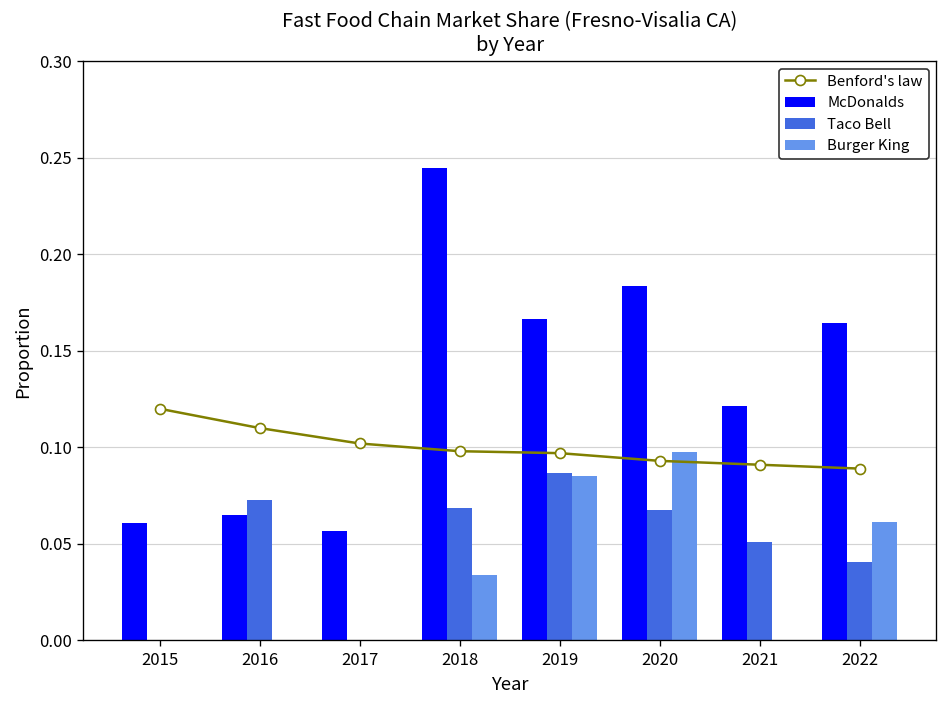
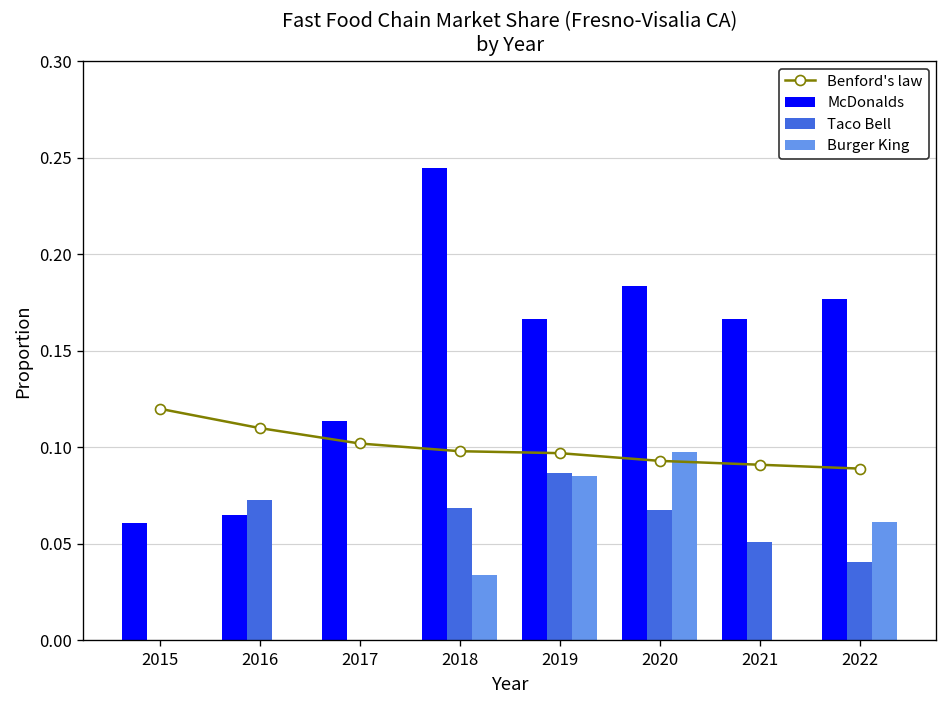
McDonalds, 2017: 0.057 -> 0.114
McDonalds, 2021: 0.122 -> 0.167
McDonalds, 2022: 0.164 -> 0.177
